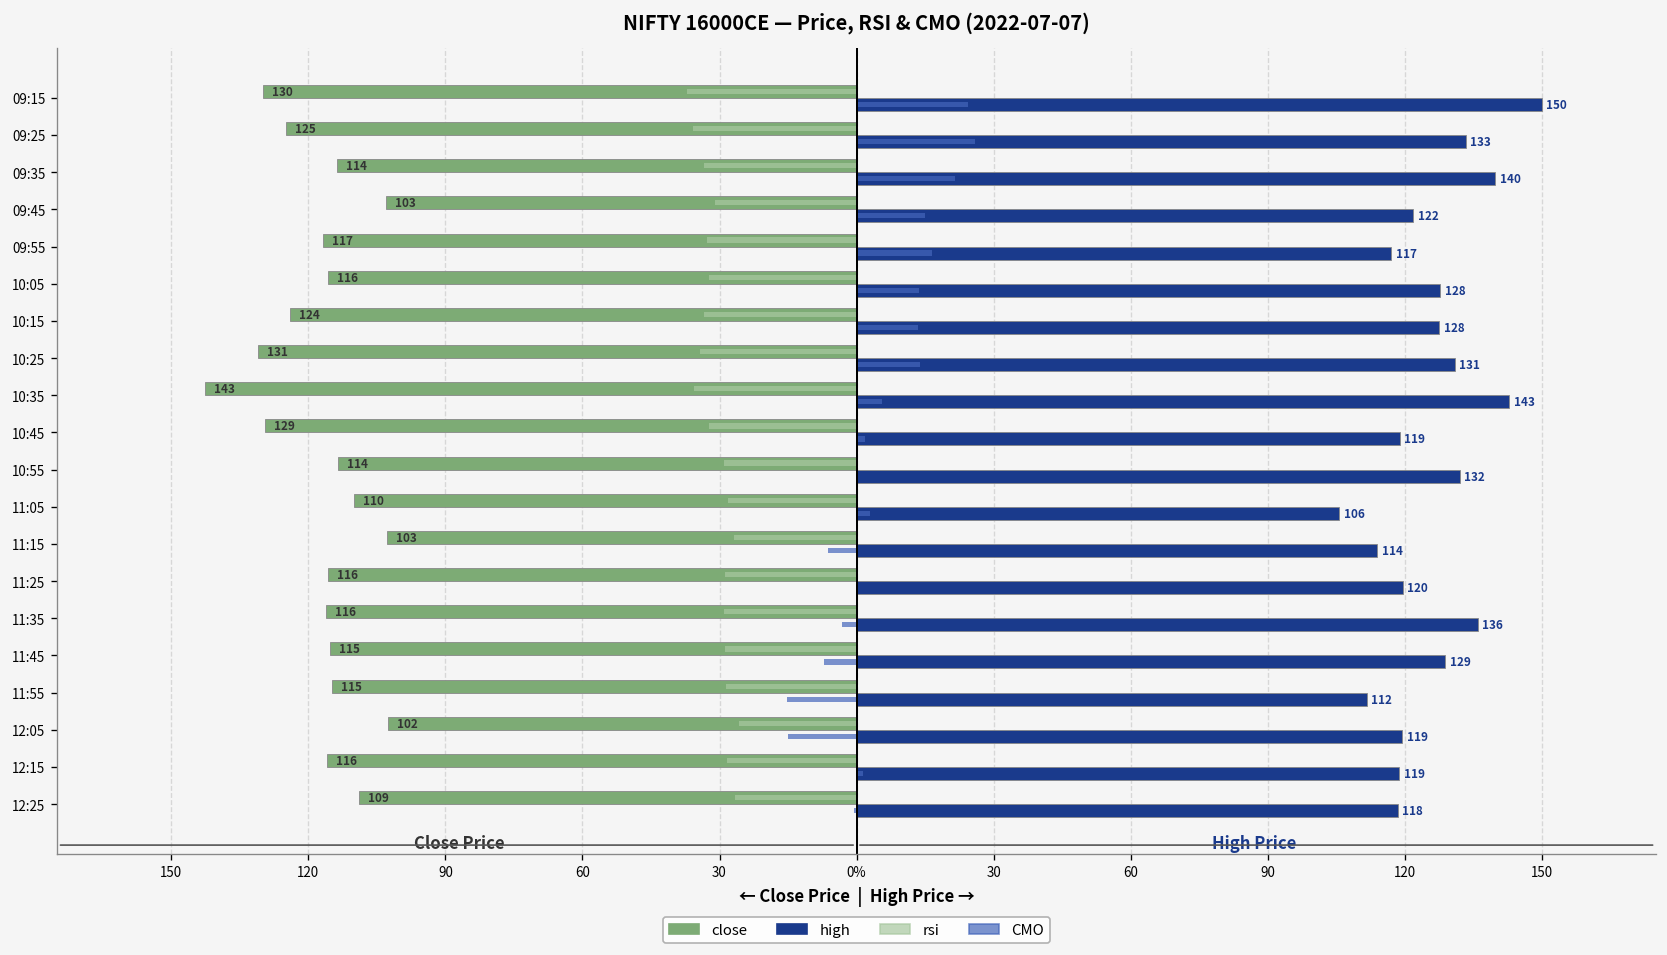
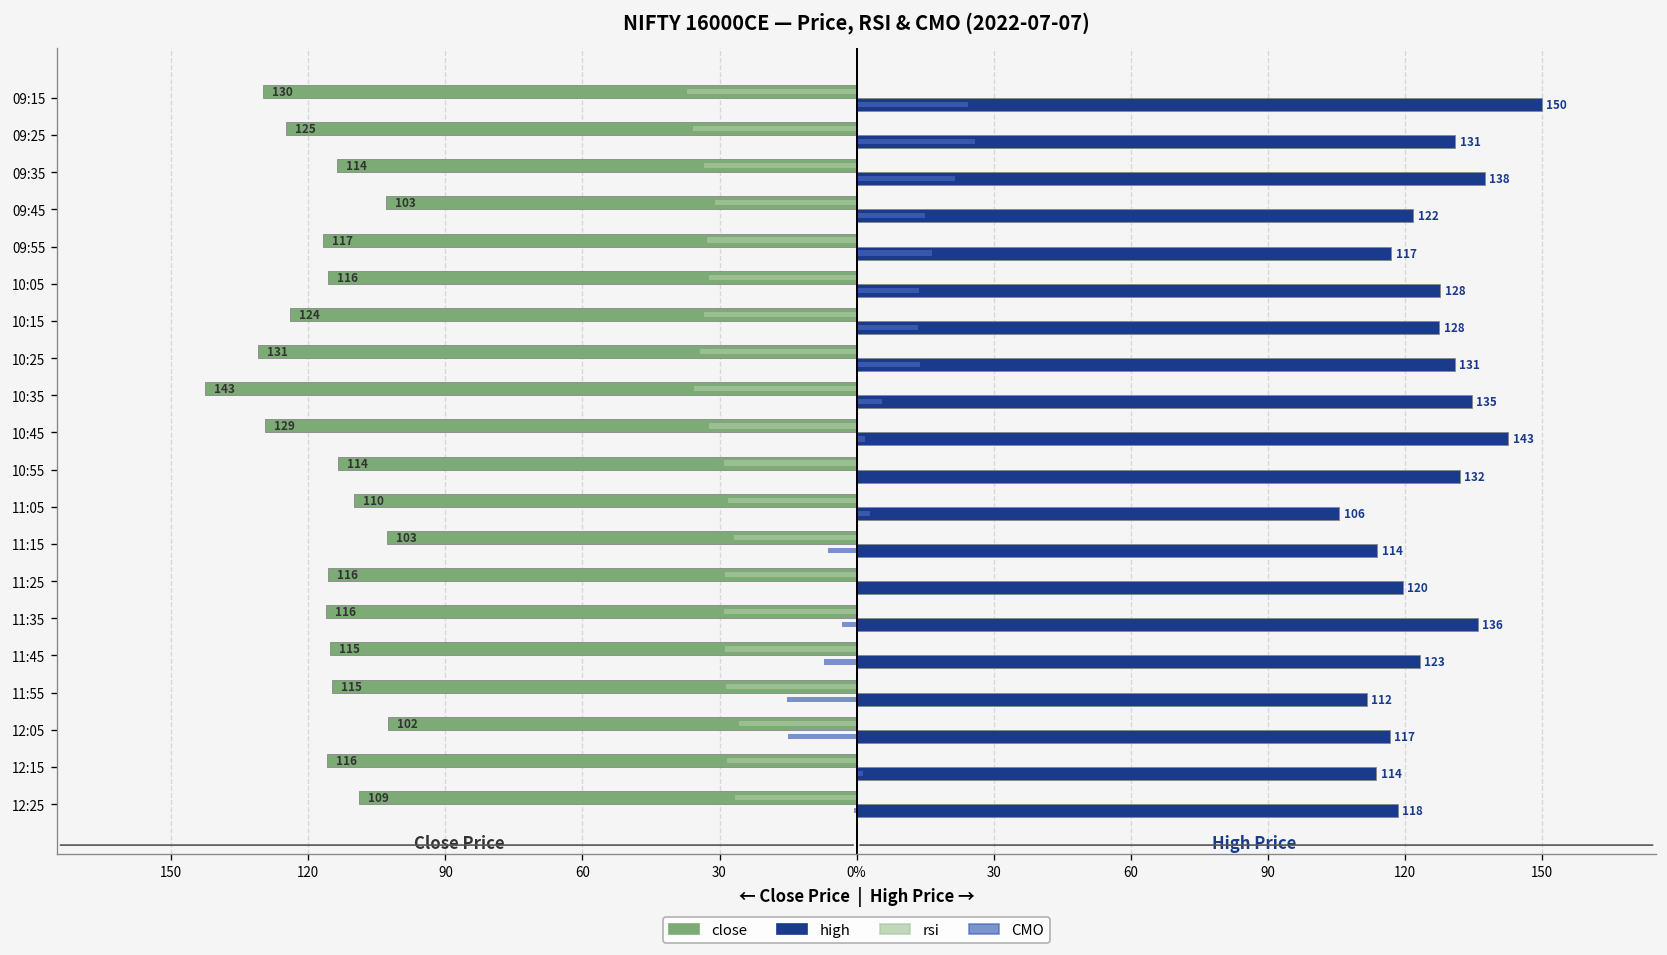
high, 09:25: 133 -> 131
high, 09:35: 140 -> 138
high, 10:35: 143 -> 135
high, 10:45: 119 -> 143
high, 11:45: 129 -> 123
high, 12:05: 119 -> 117
high, 12:15: 119 -> 114
